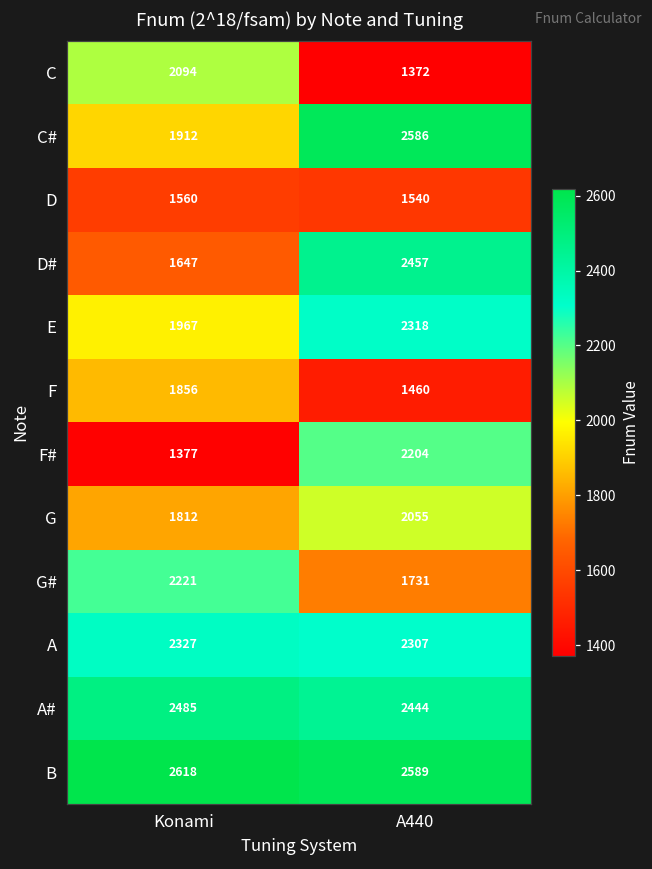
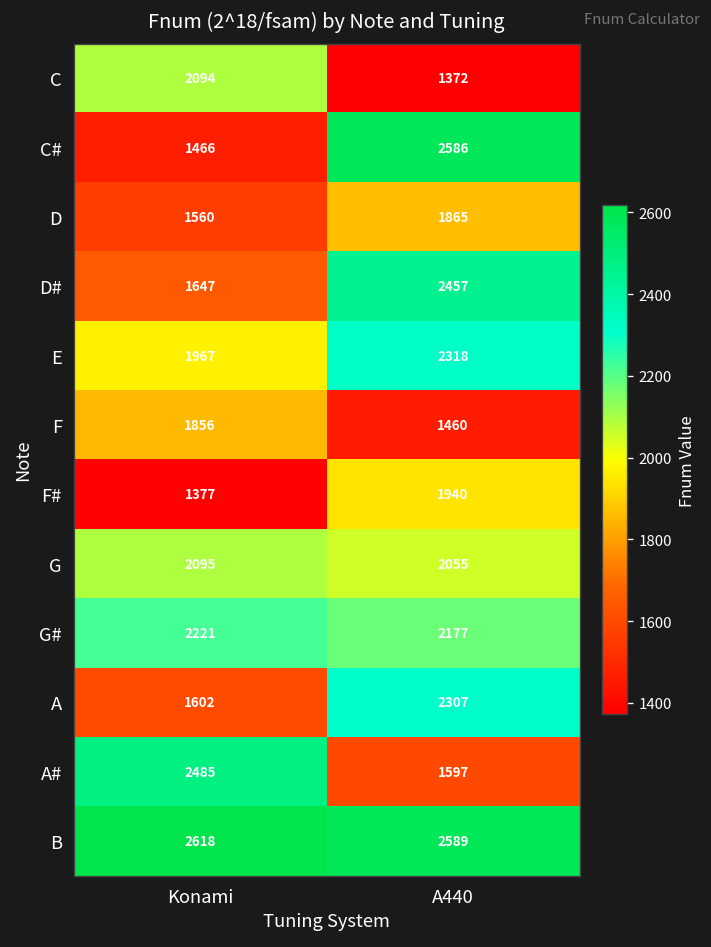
C#, Konami: 1912 -> 1466
D, A440: 1540 -> 1865
F#, A440: 2204 -> 1940
G, Konami: 1812 -> 2095
G#, A440: 1731 -> 2177
A, Konami: 2327 -> 1602
A#, A440: 2444 -> 1597
